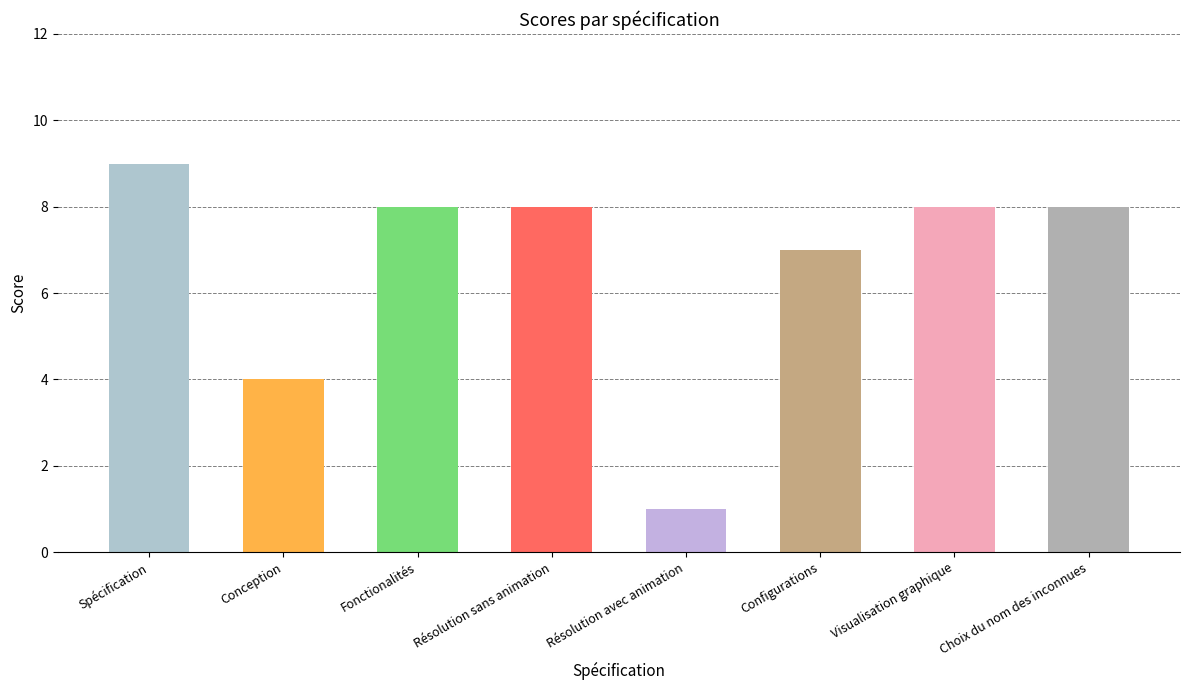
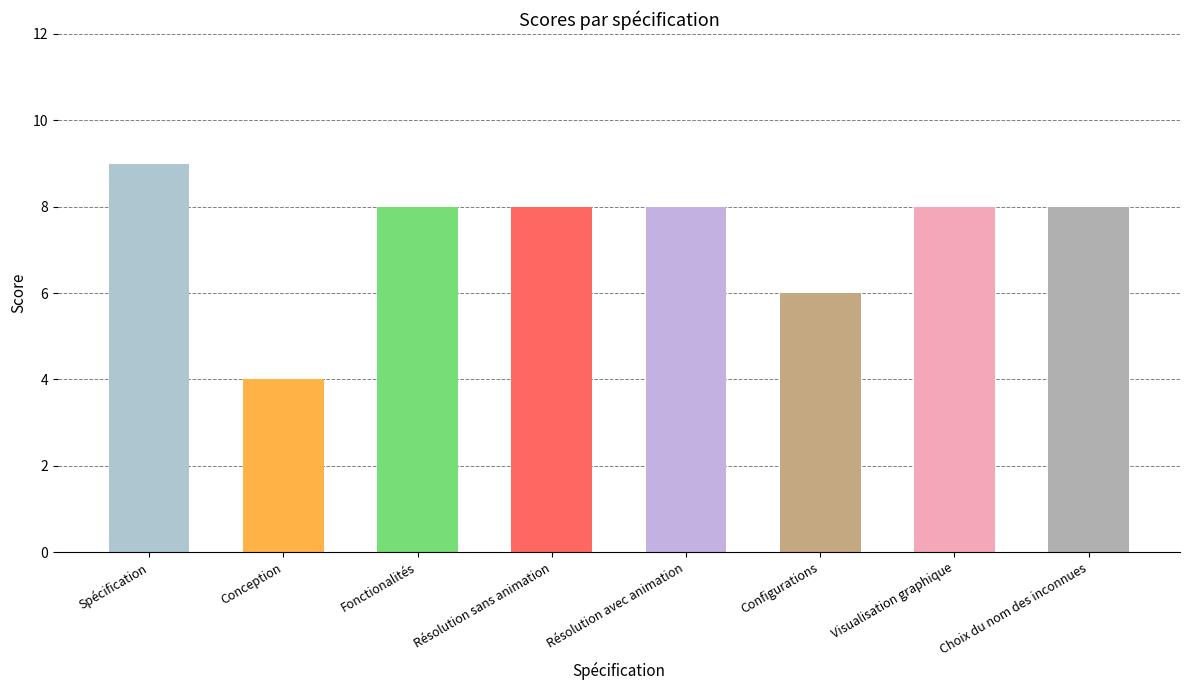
Résolution avec animation: 1 -> 8
Configurations: 7 -> 6
